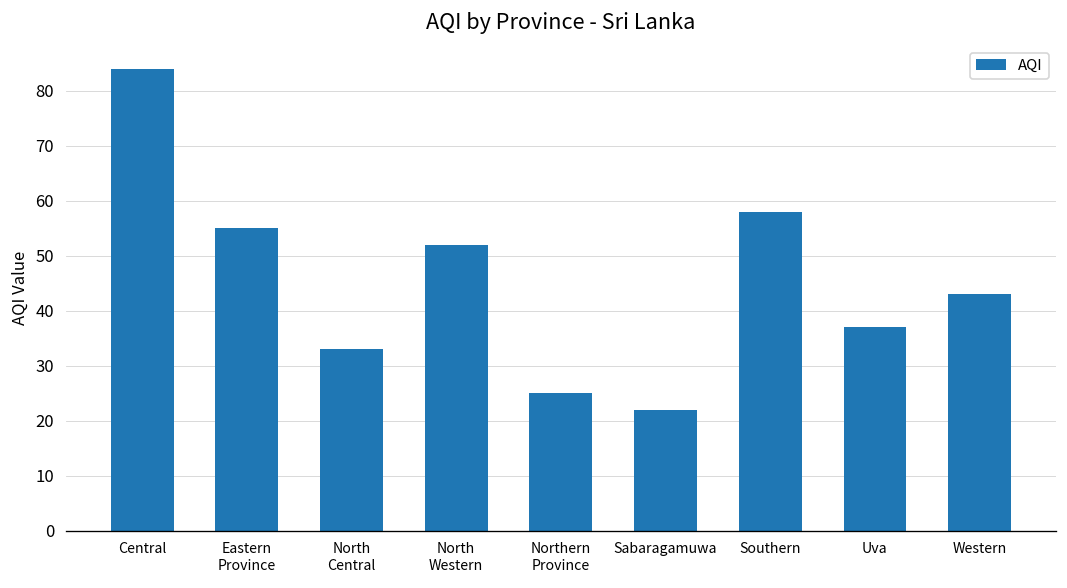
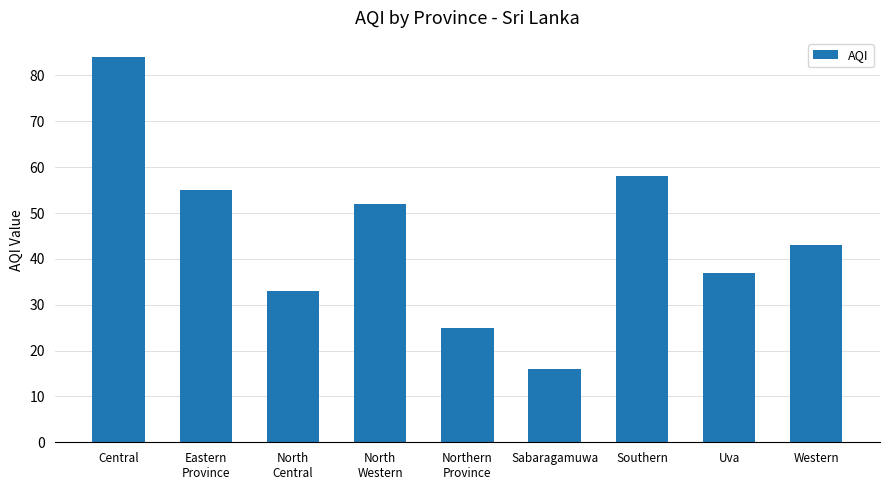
Sabaragamuwa: 22 -> 16
